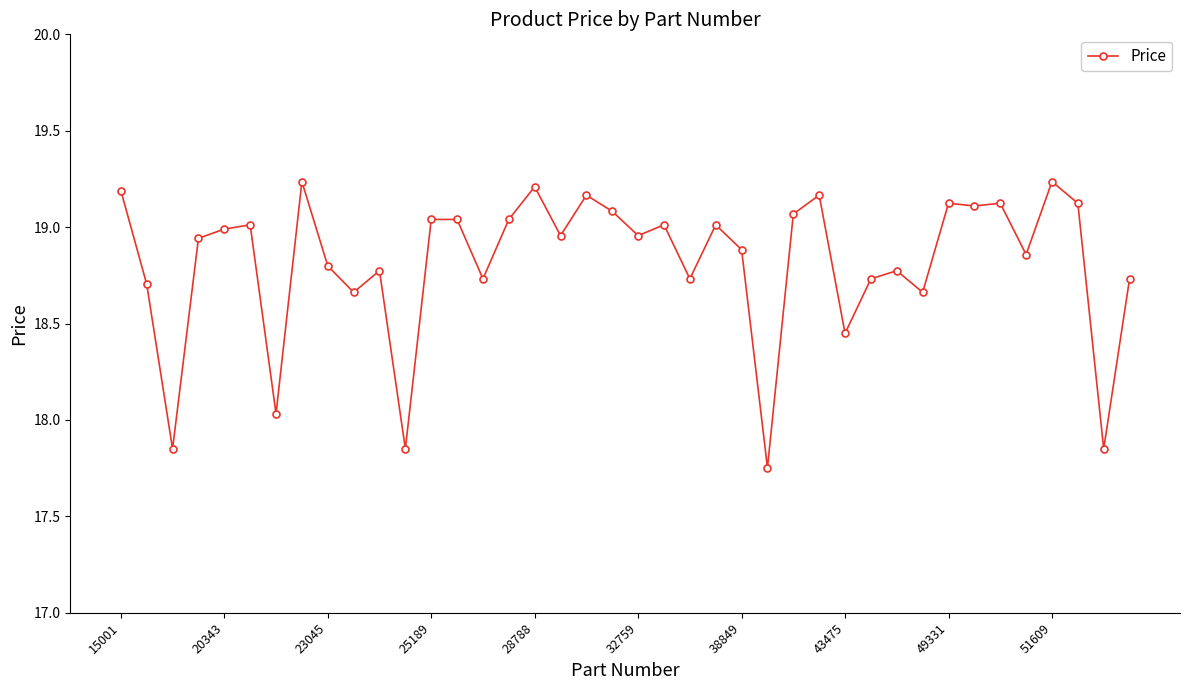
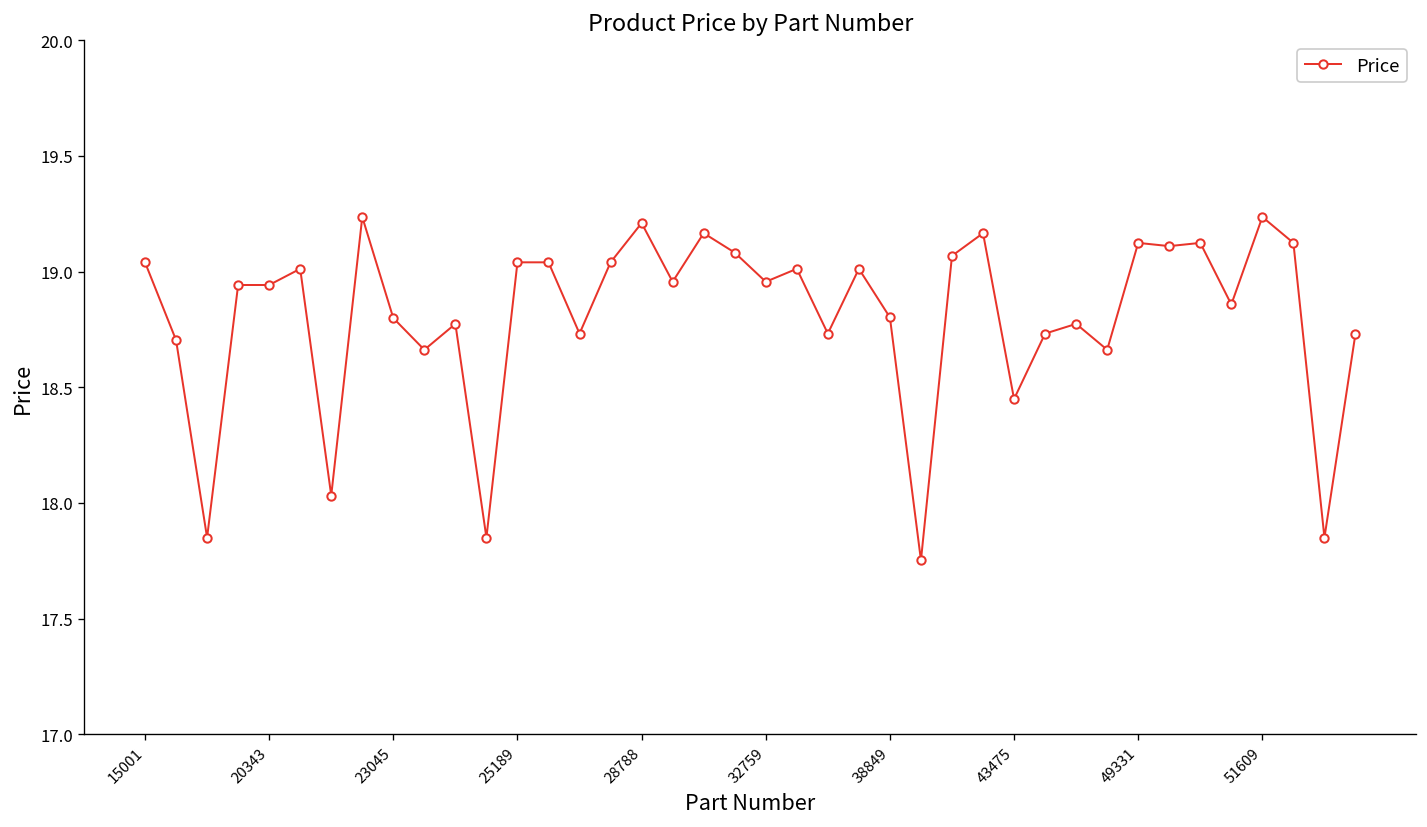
15001: 19.19 -> 19.04
20343: 18.99 -> 18.94
38849: 18.88 -> 18.80
